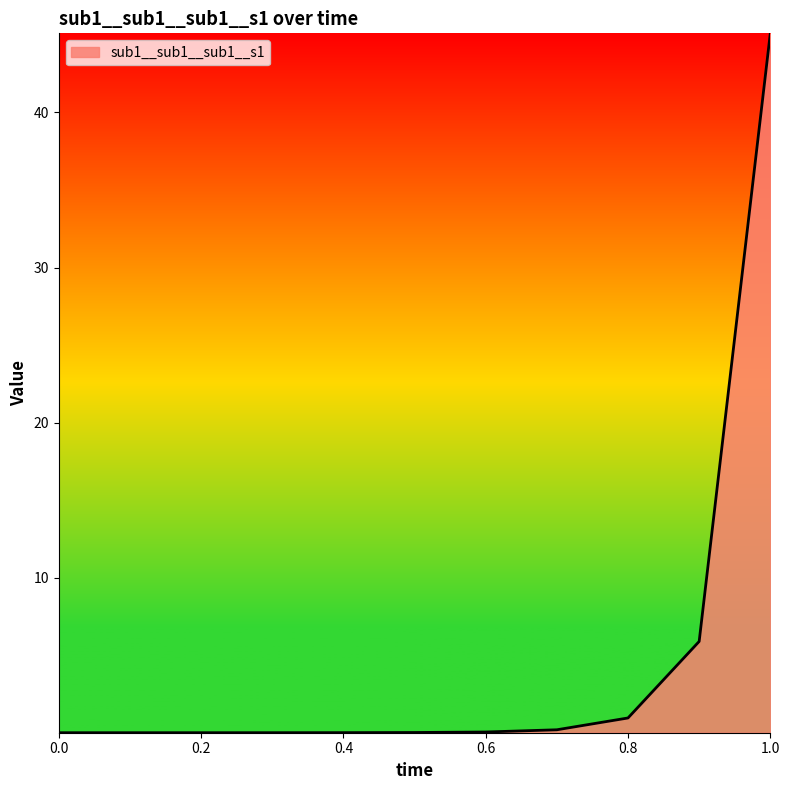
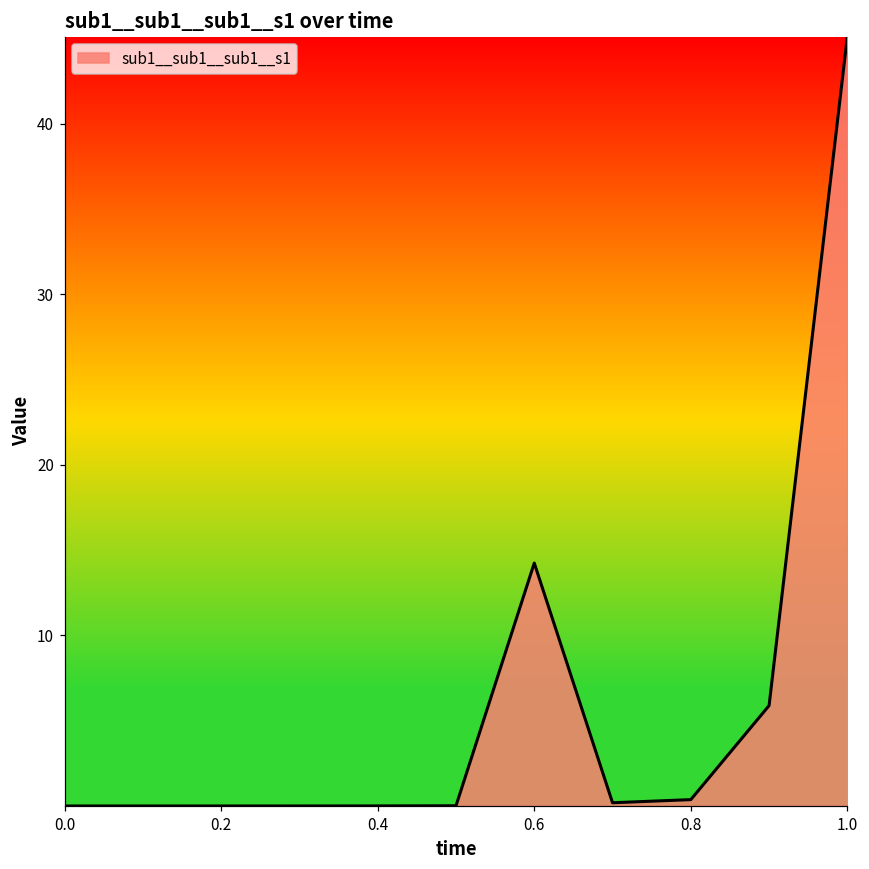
0.6: 0.0 -> 14.2
0.8: 1.0 -> 0.4
